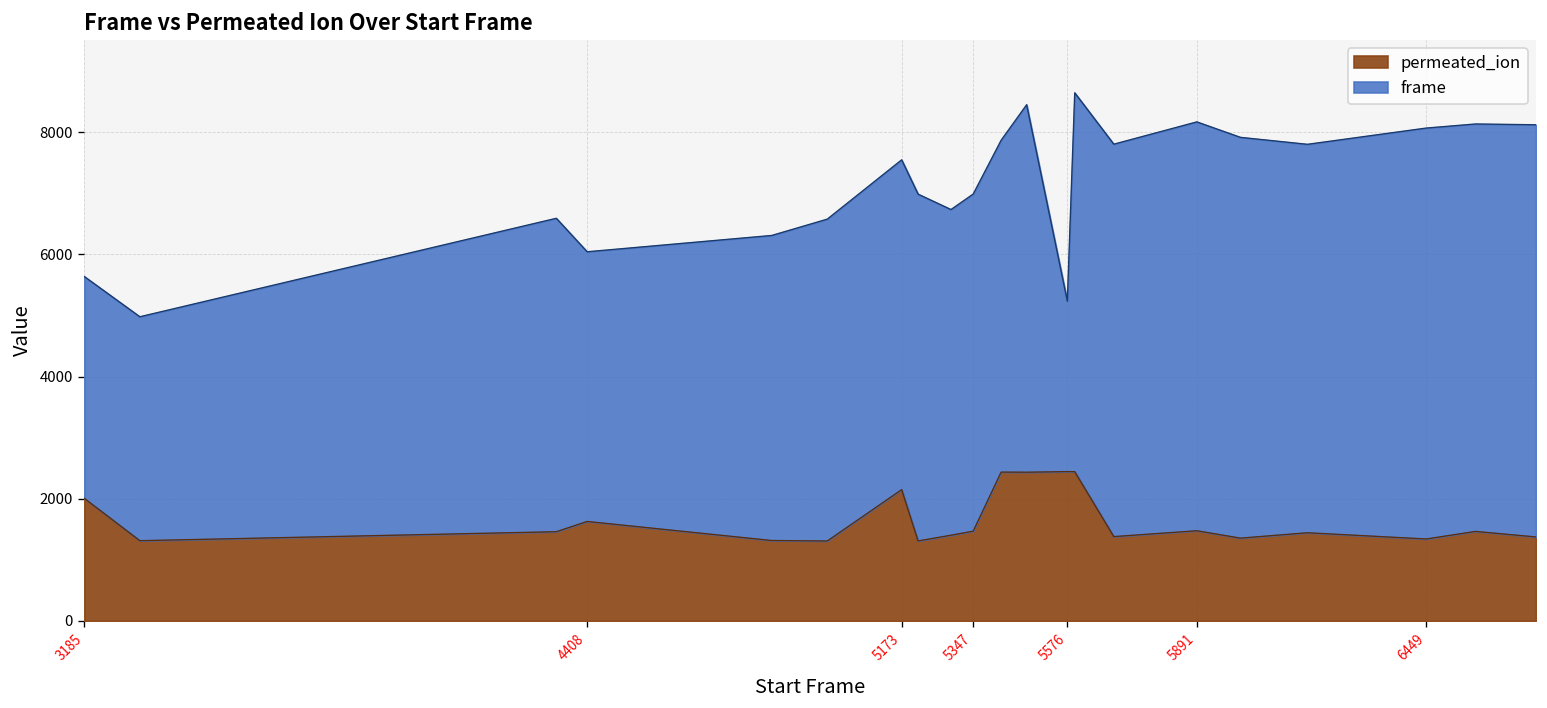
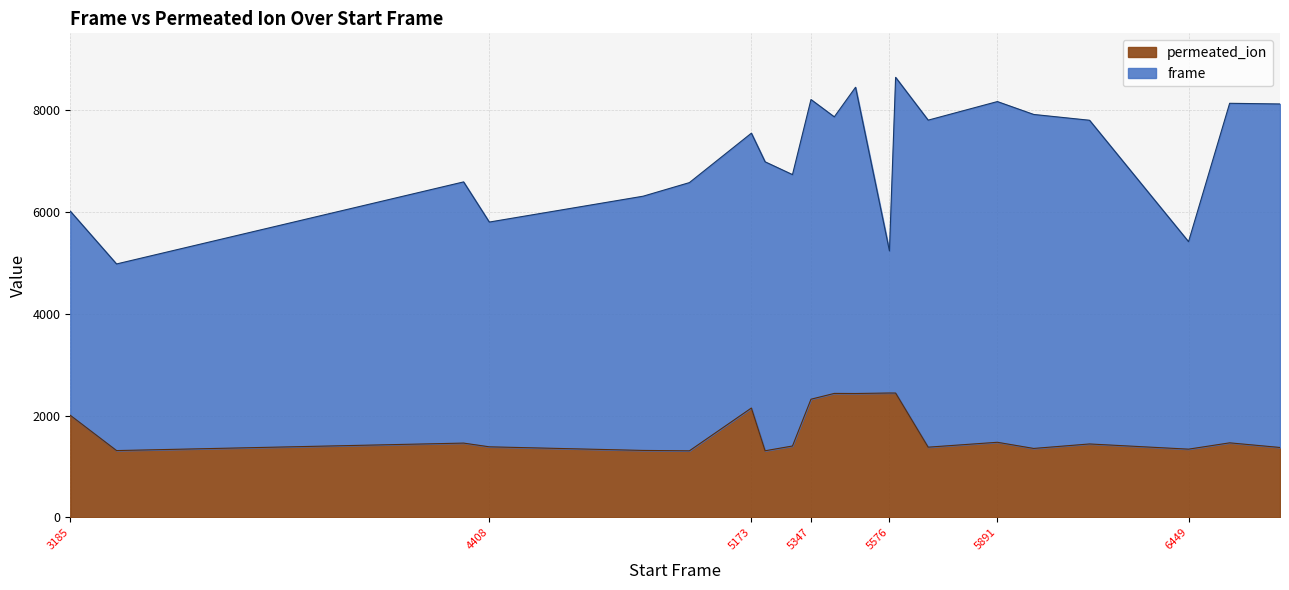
frame, 3185: 3600 -> 4000
permeated_ion, 4408: 1600 -> 1400
permeated_ion, 5347: 1500 -> 2300
frame, 5347: 5500 -> 5900
frame, 6449: 6700 -> 4100
